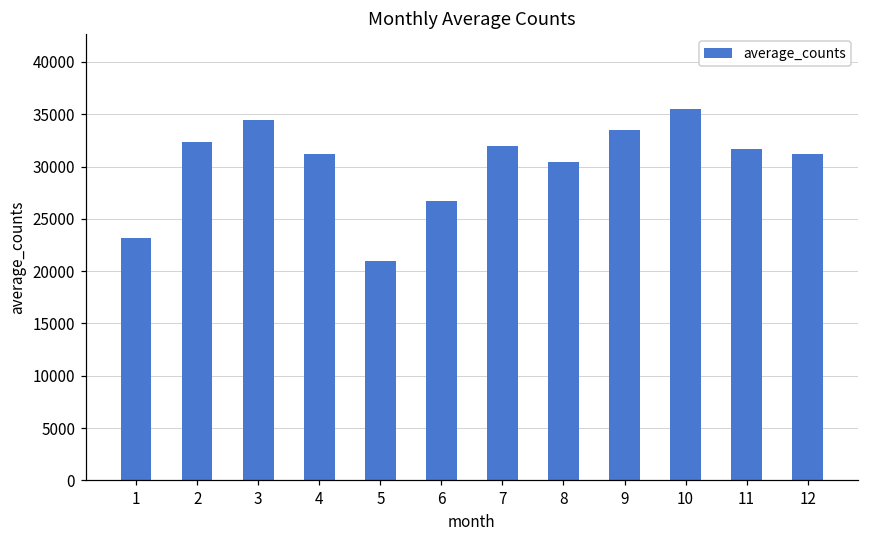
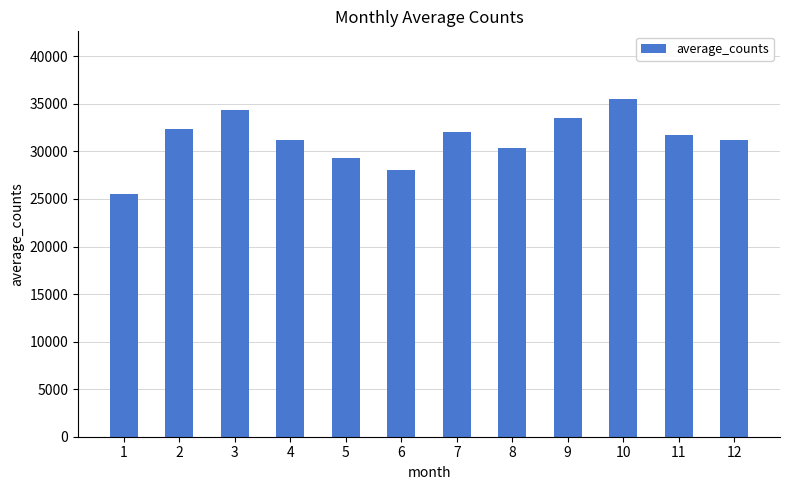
1: 23000 -> 26000
5: 21000 -> 29000
6: 27000 -> 28000
